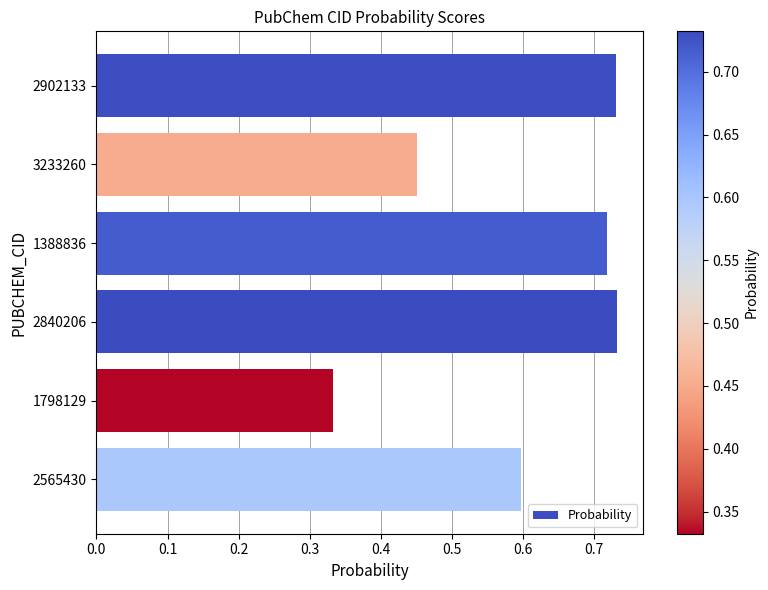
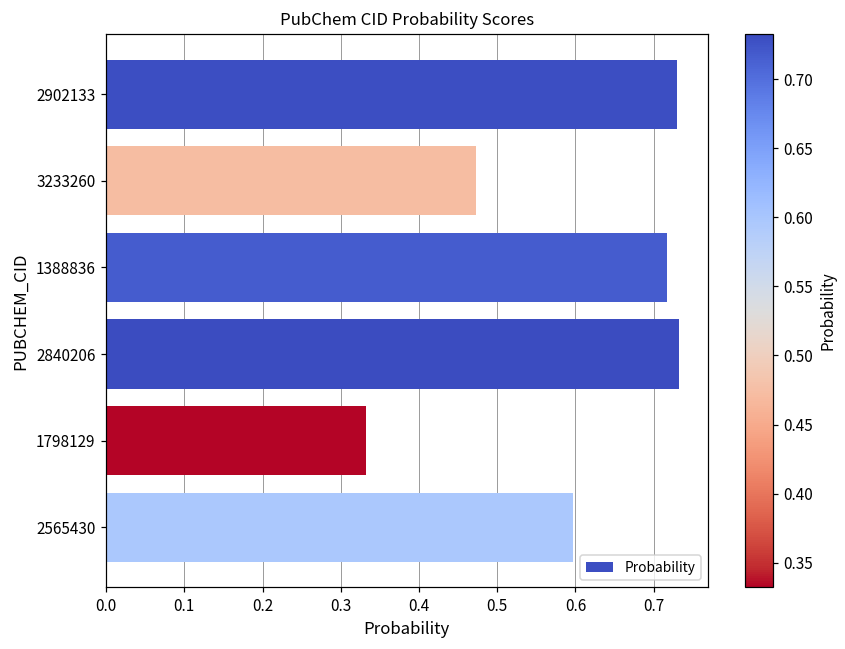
3233260: 0.45 -> 0.47
